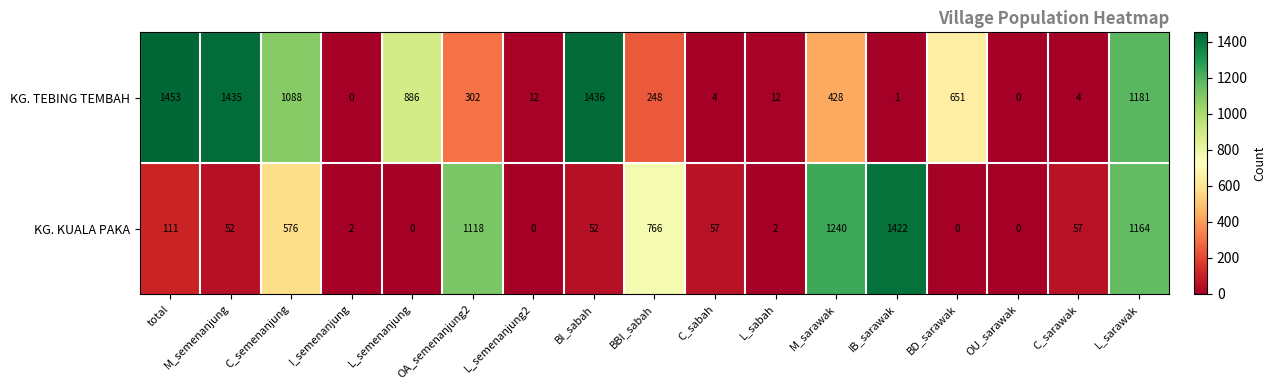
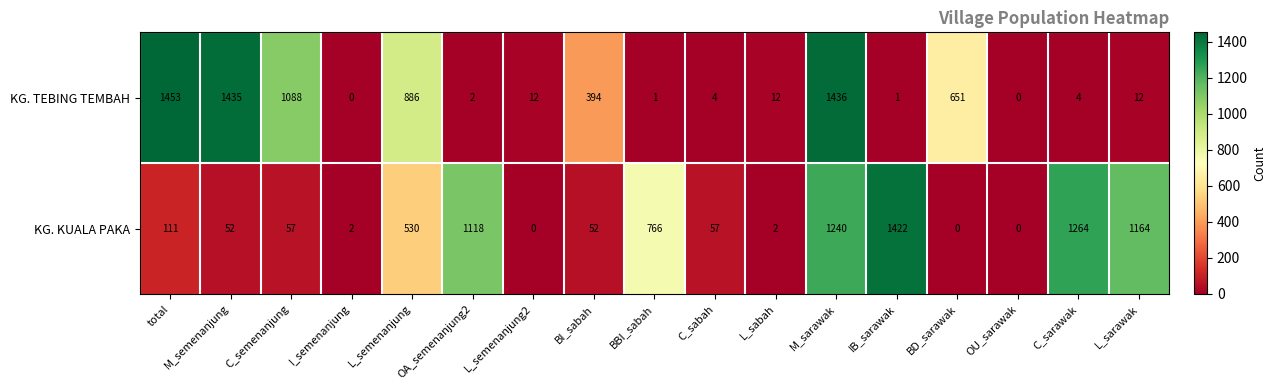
KG. TEBING TEMBAH, OA_semenanjung2: 302 -> 2
KG. TEBING TEMBAH, BI_sabah: 1436 -> 394
KG. TEBING TEMBAH, BBI_sabah: 248 -> 1
KG. TEBING TEMBAH, M_sarawak: 428 -> 1436
KG. TEBING TEMBAH, L_sarawak: 1181 -> 12
KG. KUALA PAKA, C_semenanjung: 576 -> 57
KG. KUALA PAKA, L_semenanjung: 0 -> 530
KG. KUALA PAKA, C_sarawak: 57 -> 1264
